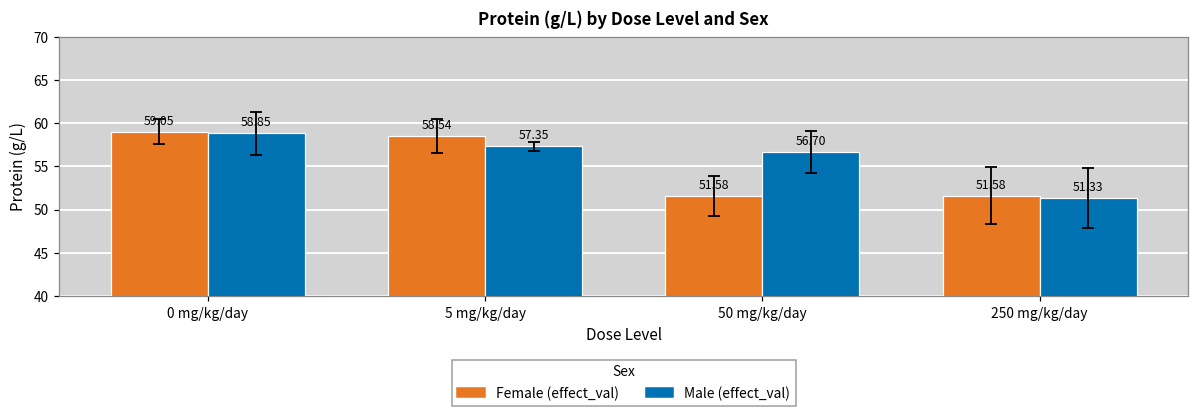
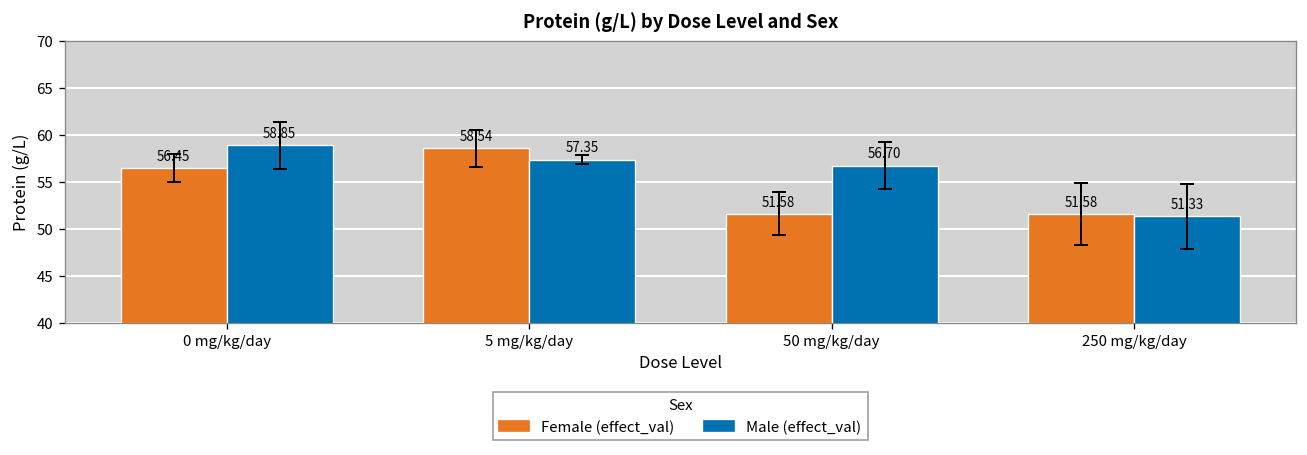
Female (effect_val), 0 mg/kg/day: 59.05 -> 56.45
